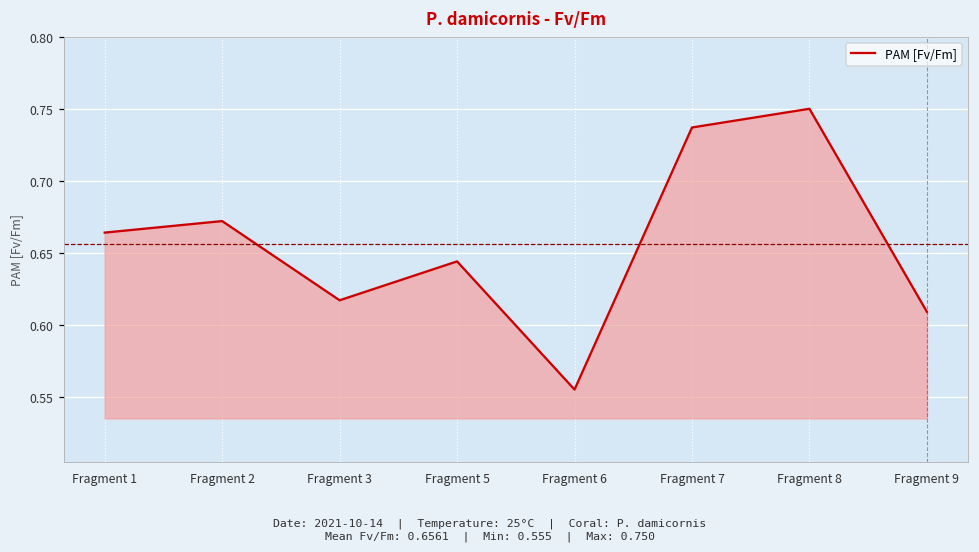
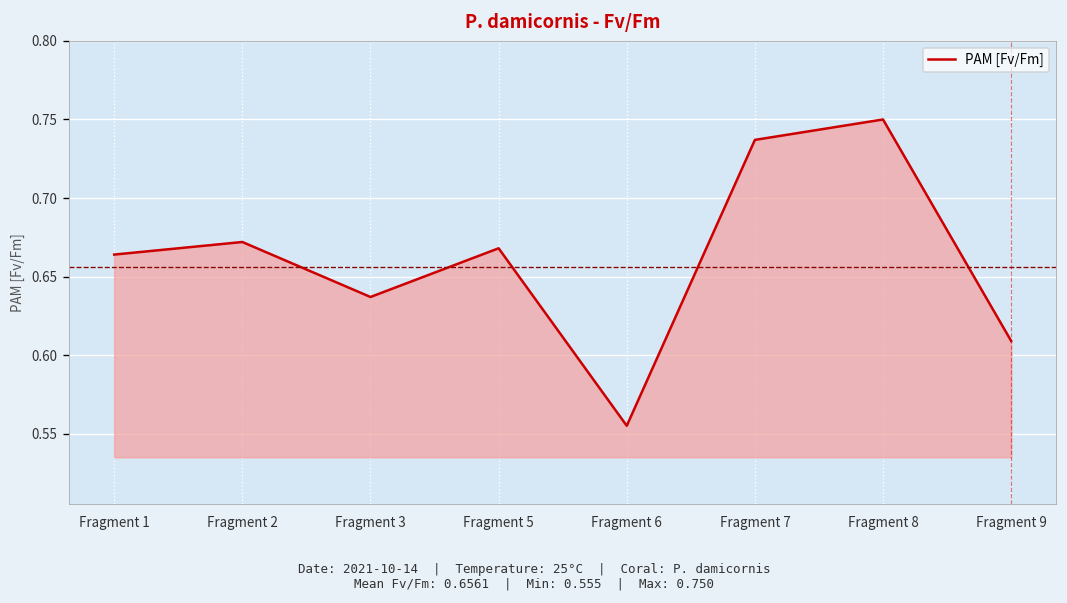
Fragment 3: 0.617 -> 0.637
Fragment 5: 0.644 -> 0.668
